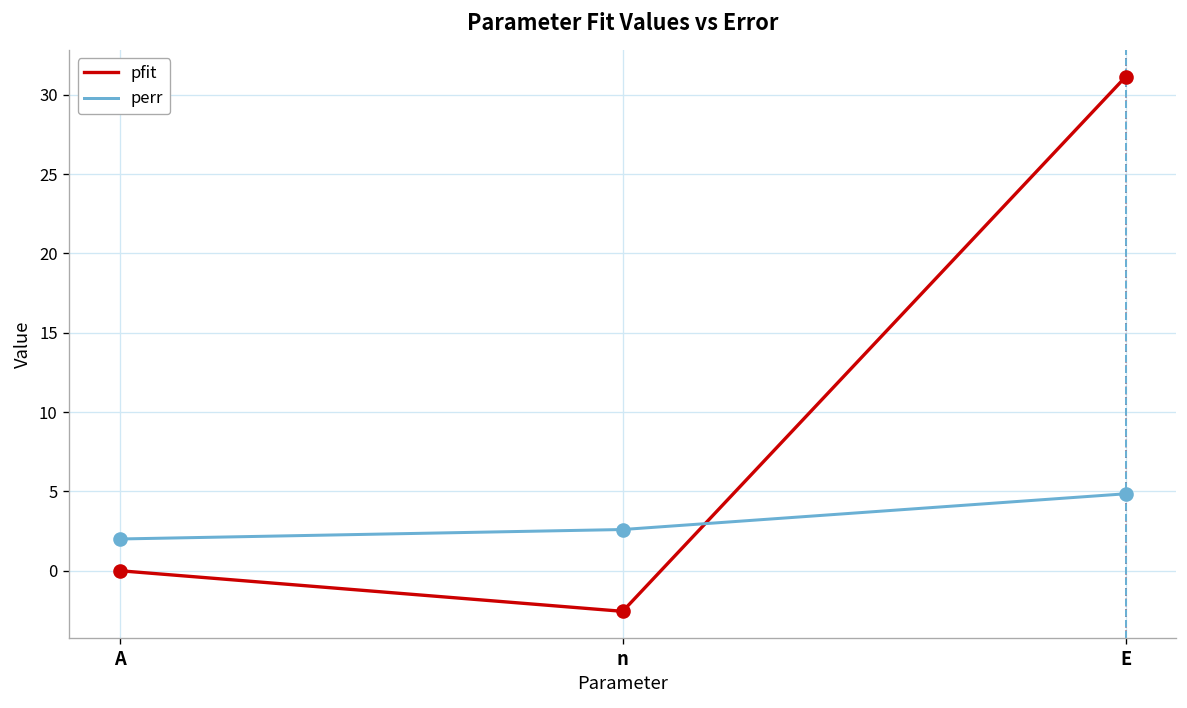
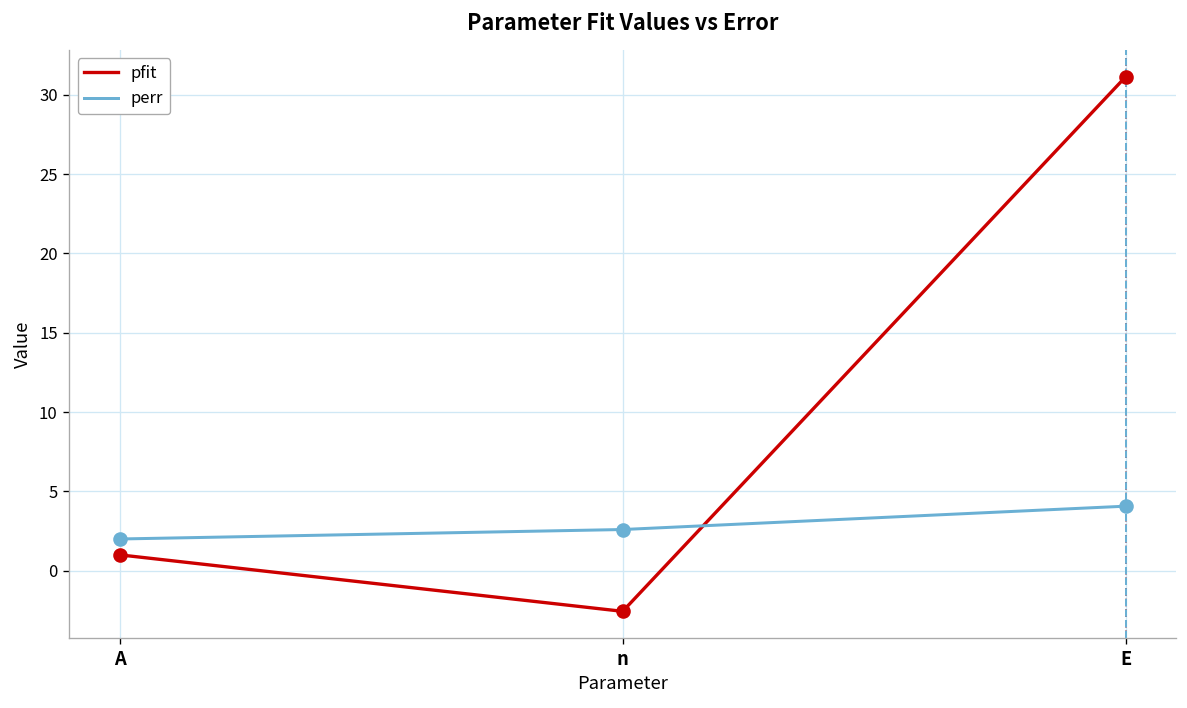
pfit, A: 0 -> 1
perr, E: 4.8 -> 4.1
